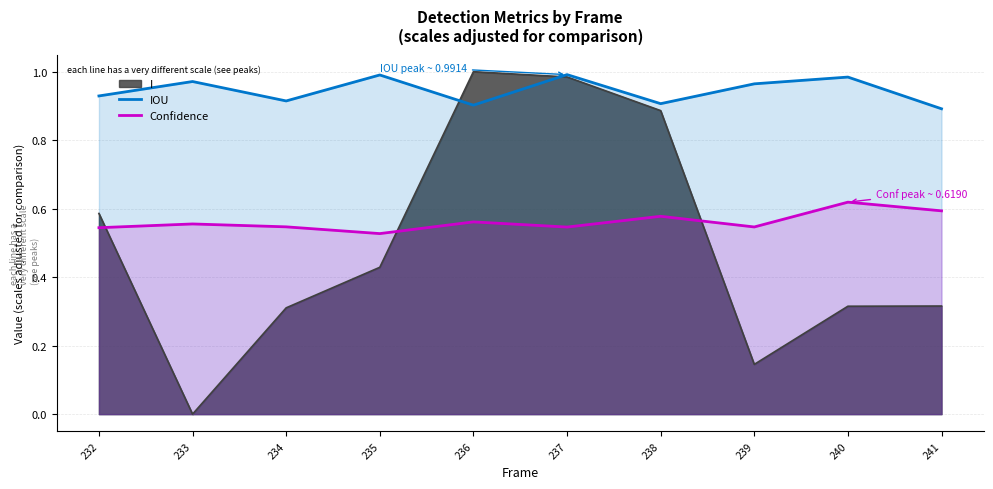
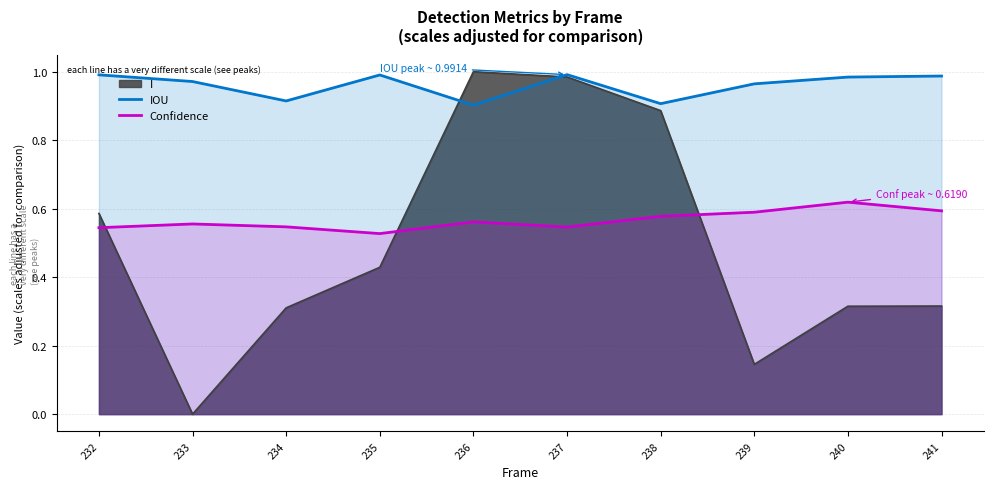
IOU, 232: 0.93 -> 0.99
Confidence, 239: 0.55 -> 0.59
IOU, 241: 0.89 -> 0.99
